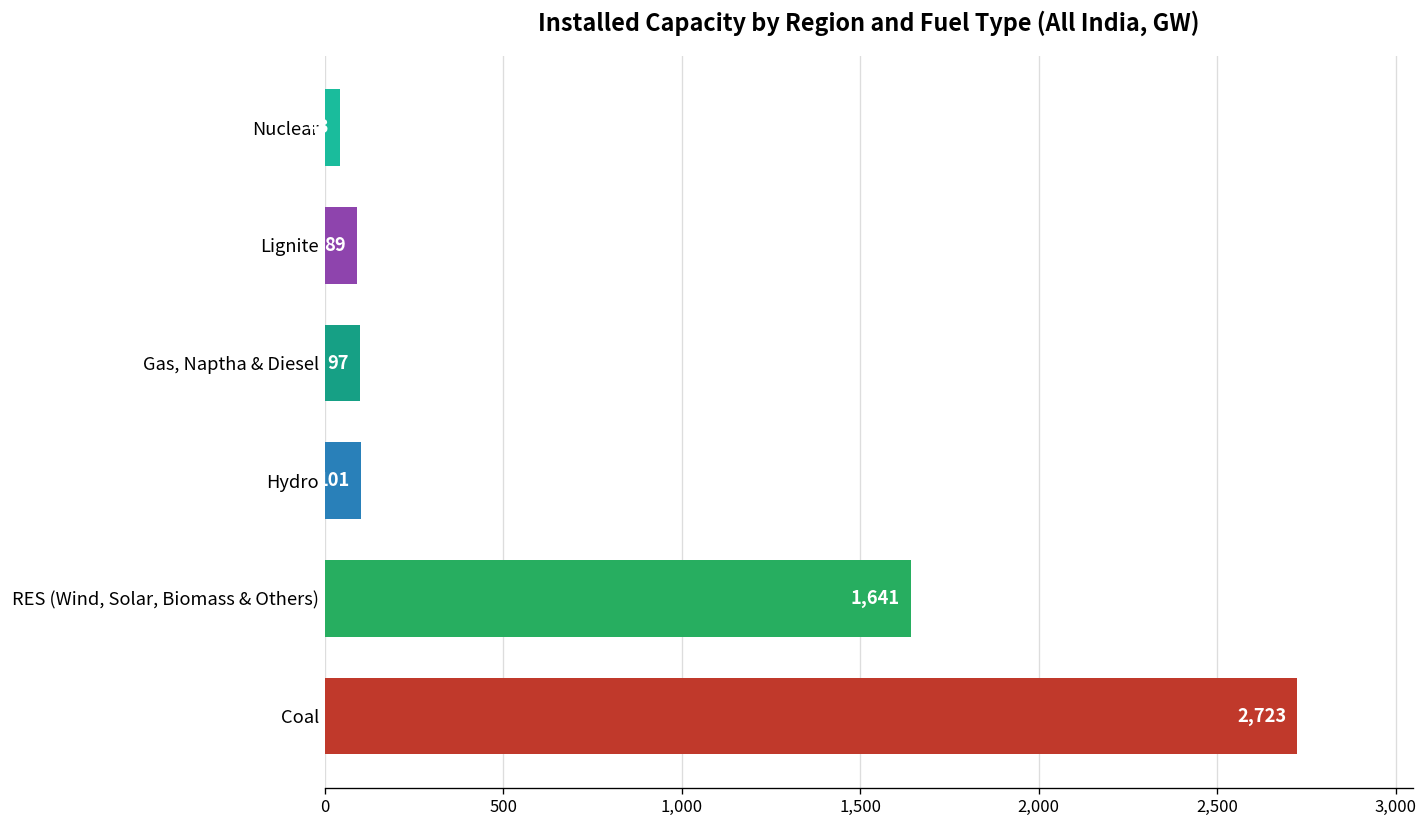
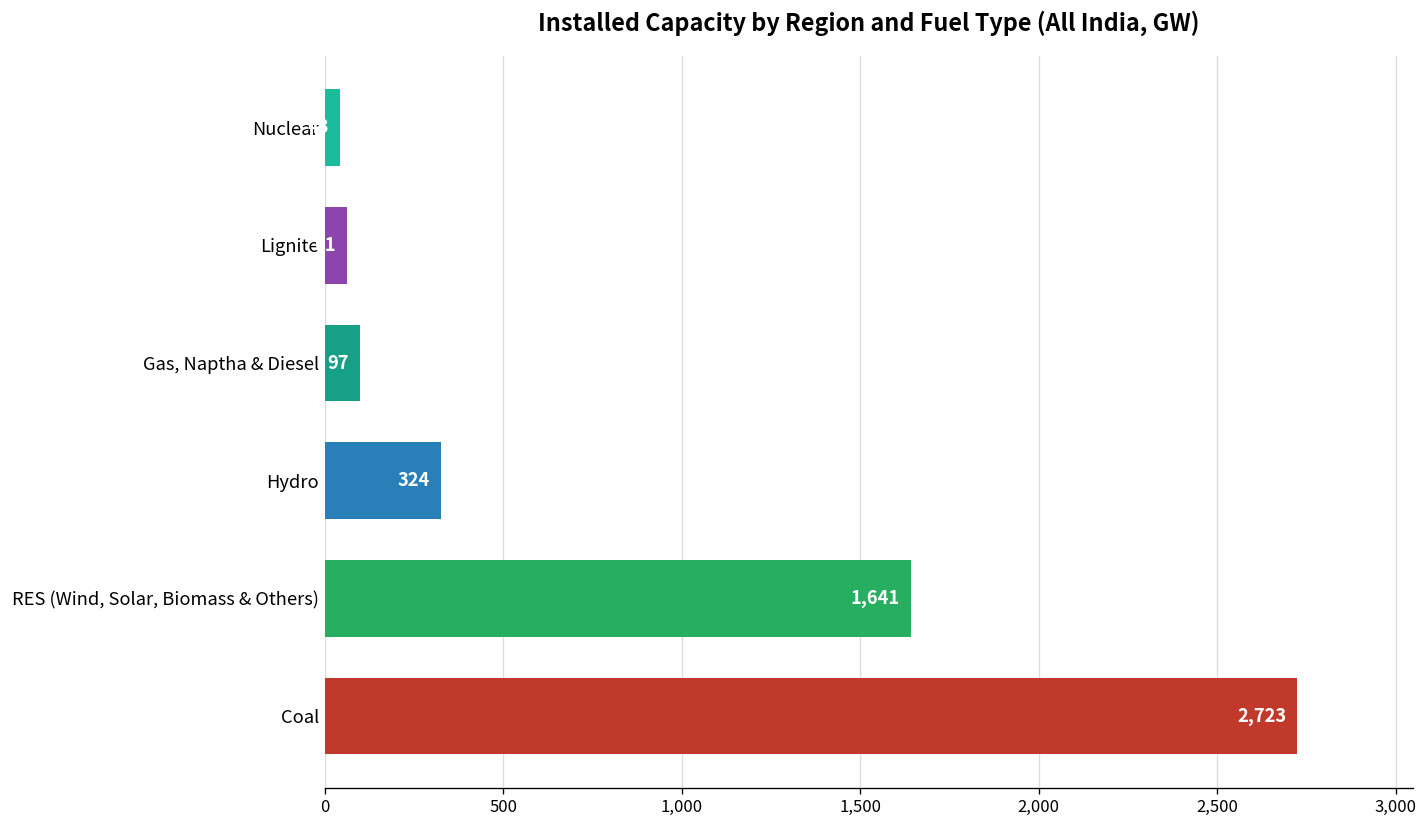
Lignite: 90 -> 60
Hydro: 101 -> 324
